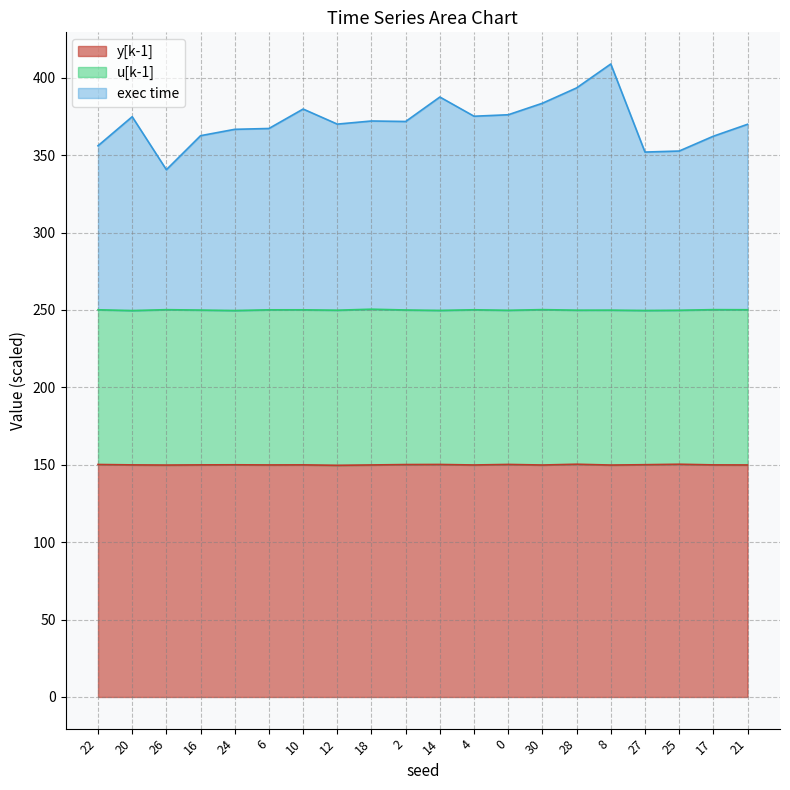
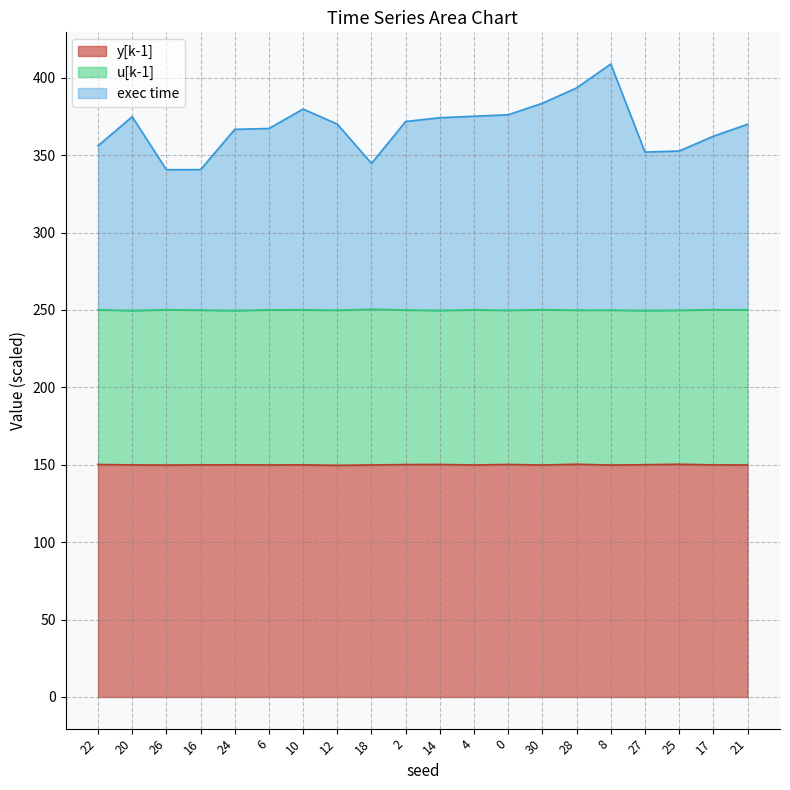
exec time, 16: 113 -> 91
exec time, 18: 122 -> 94
exec time, 14: 138 -> 124
